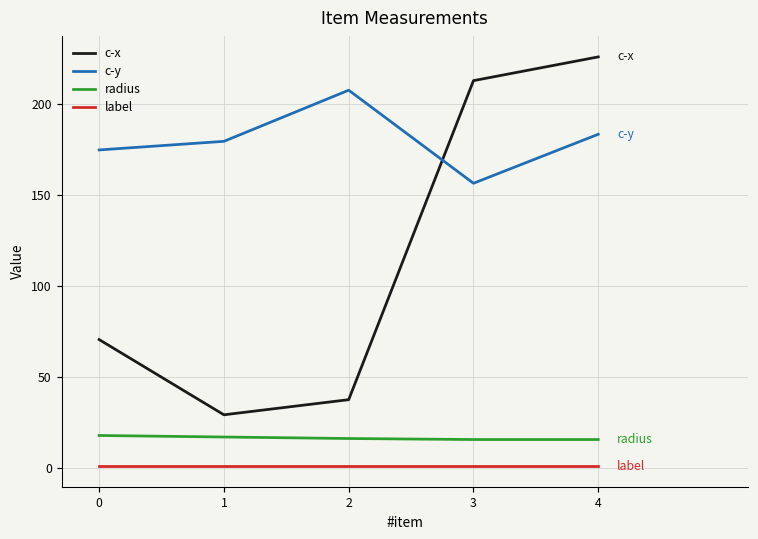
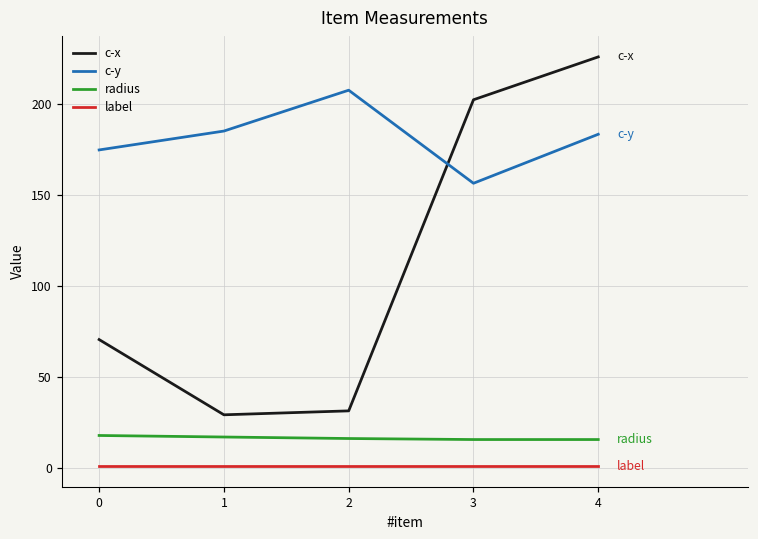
c-y, 1: 179 -> 185
c-x, 2: 38 -> 31
c-x, 3: 213 -> 202
